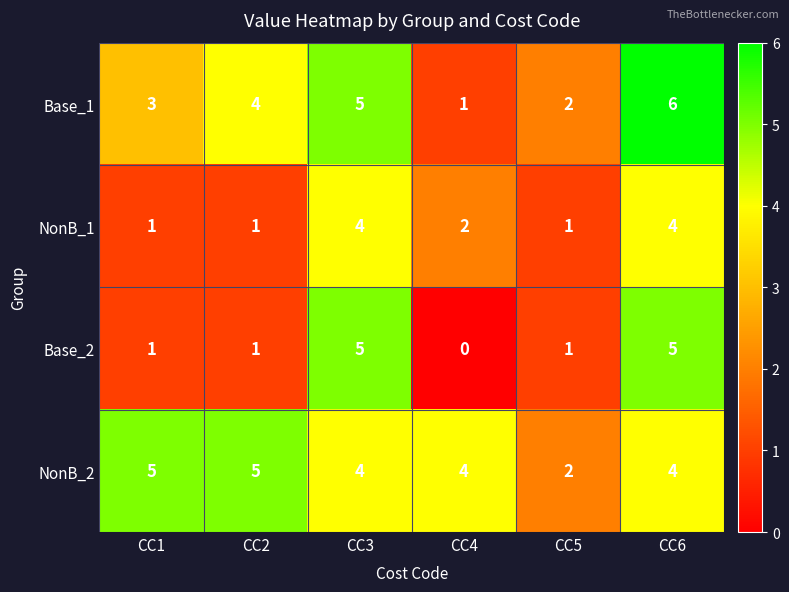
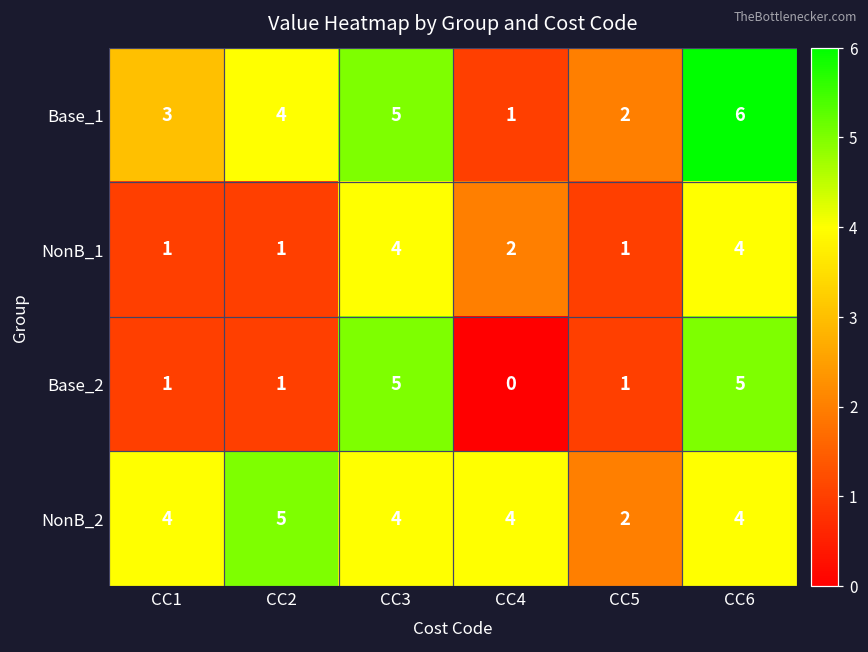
NonB_2, CC1: 5 -> 4
